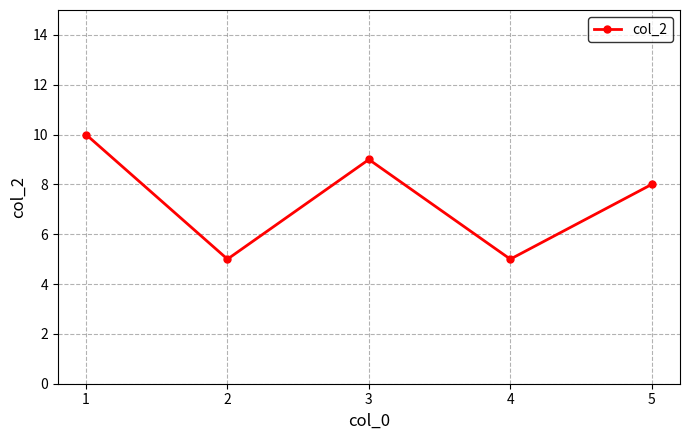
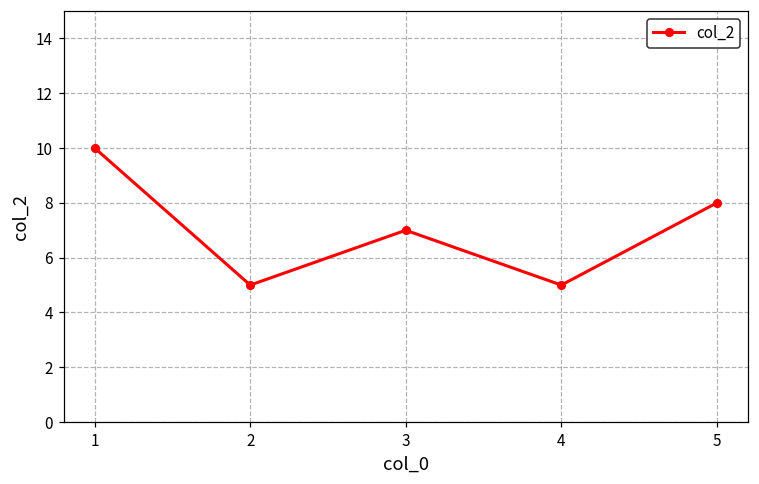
3: 9 -> 7
